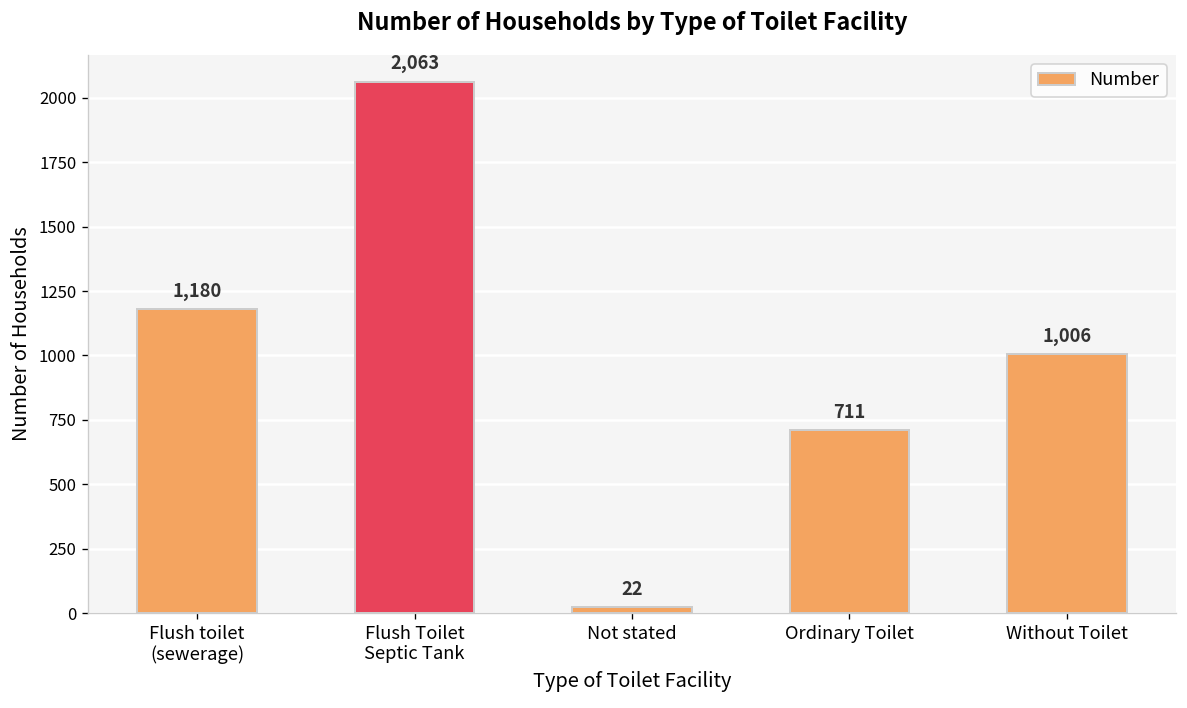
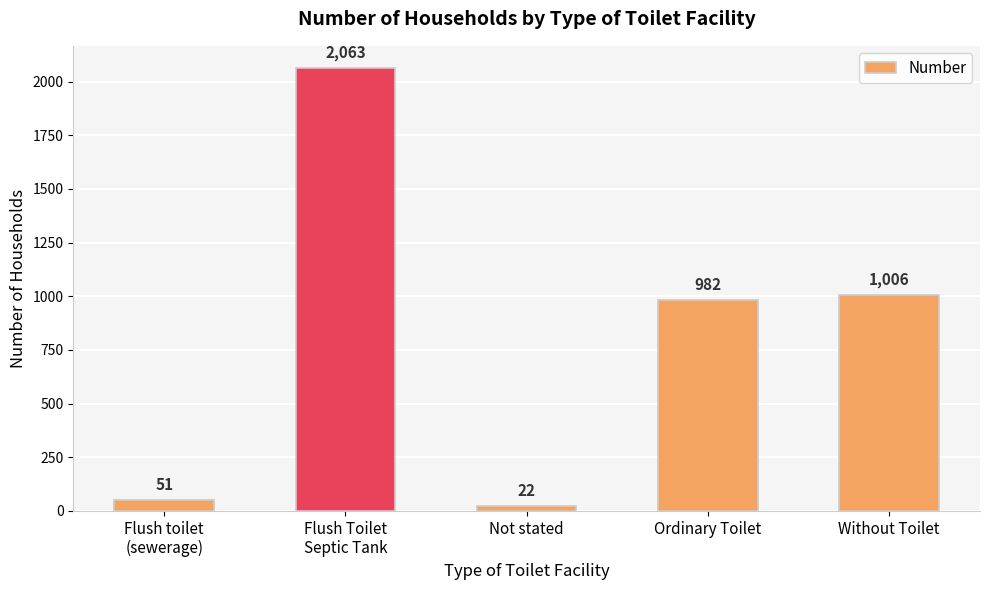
Flush toilet (sewerage): 1,180 -> 51
Ordinary Toilet: 711 -> 982
